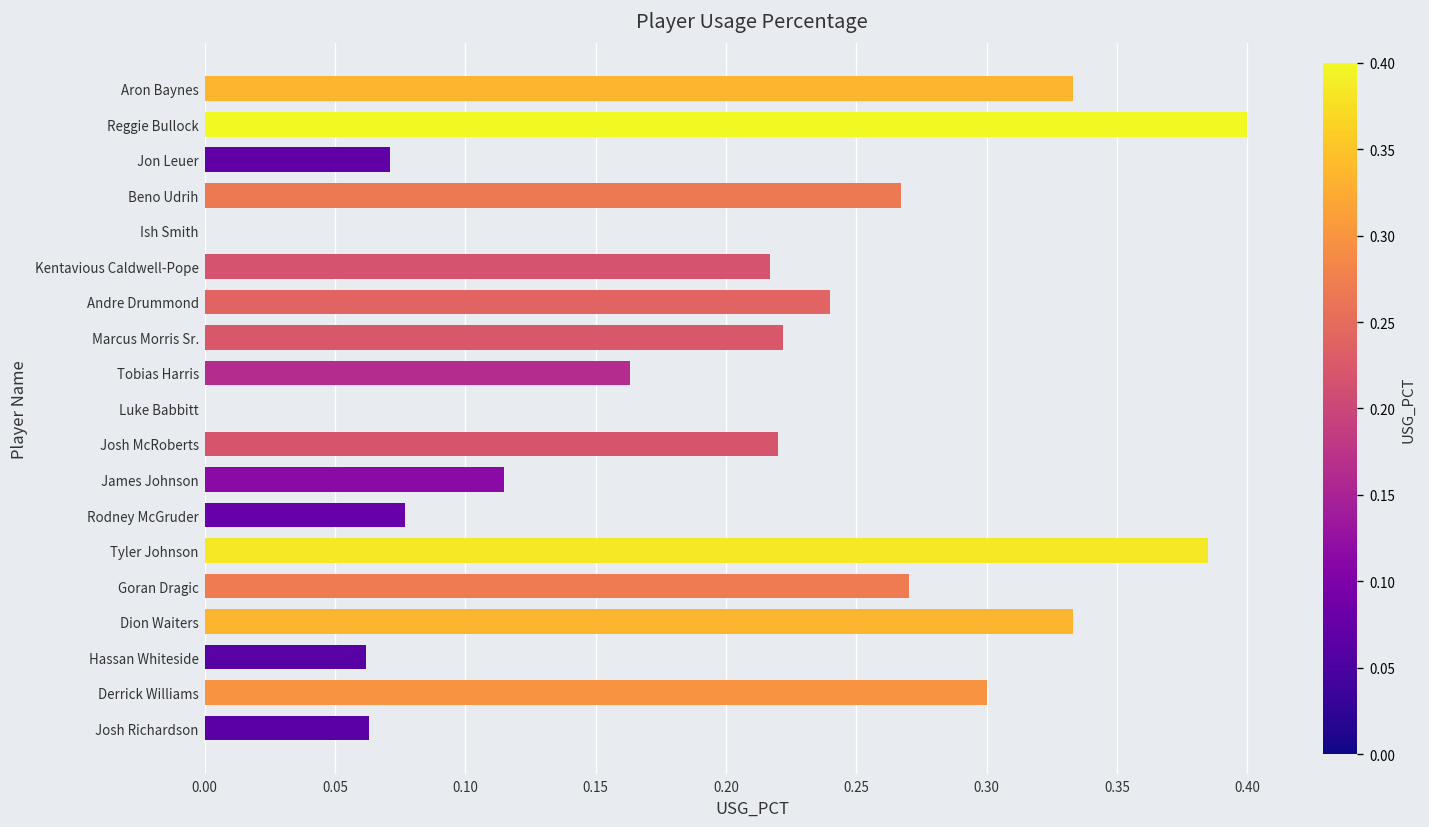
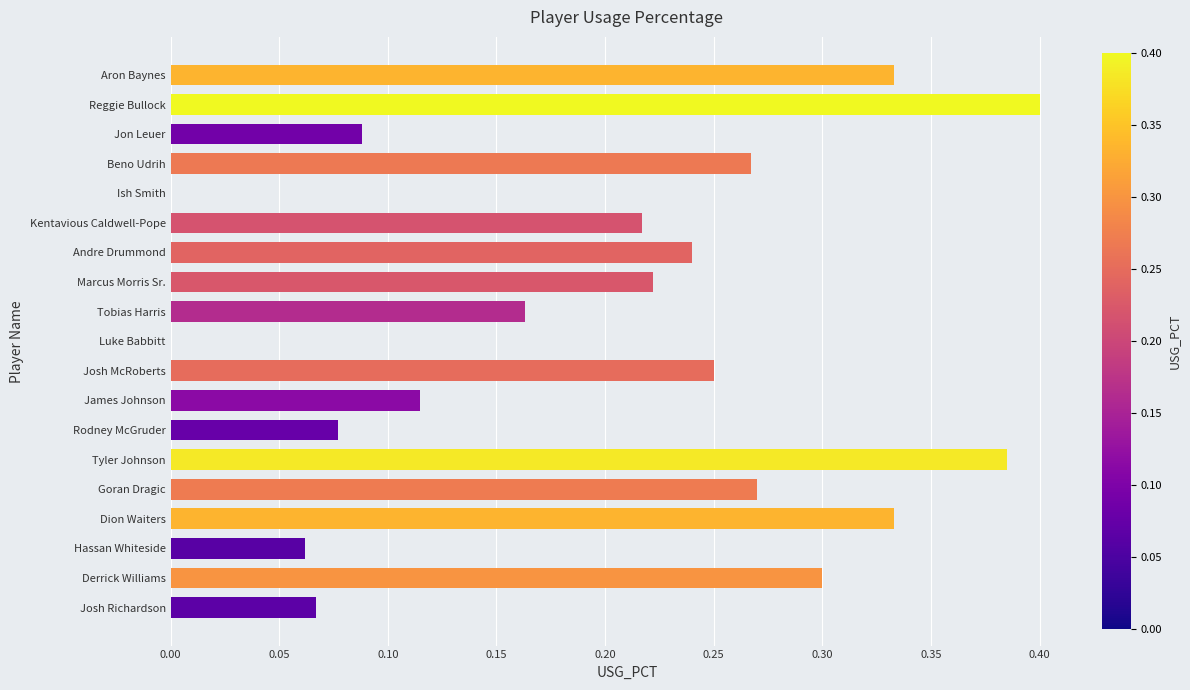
Jon Leuer: 0.071 -> 0.088
Josh McRoberts: 0.22 -> 0.25
Josh Richardson: 0.063 -> 0.067
